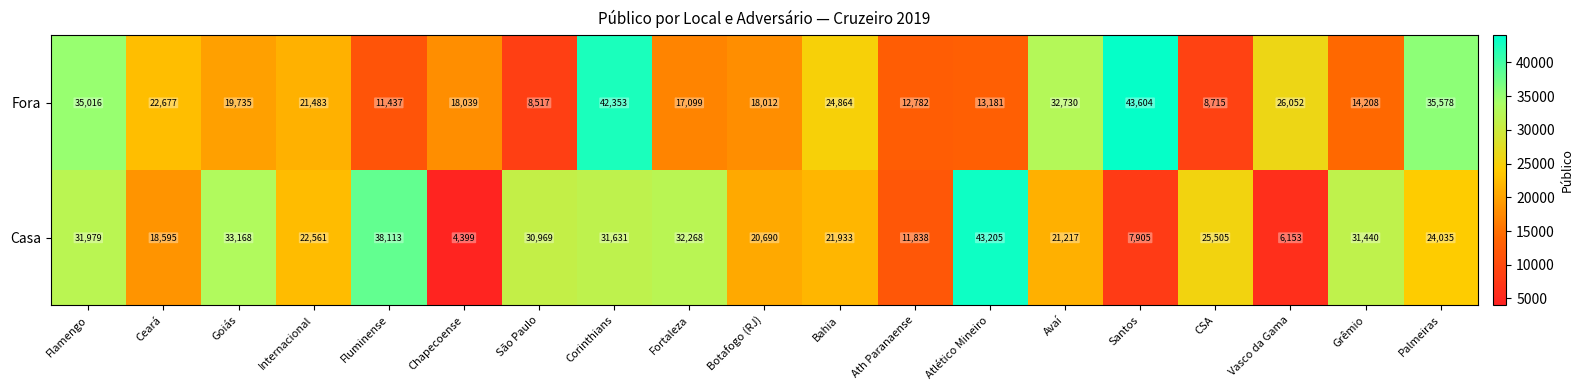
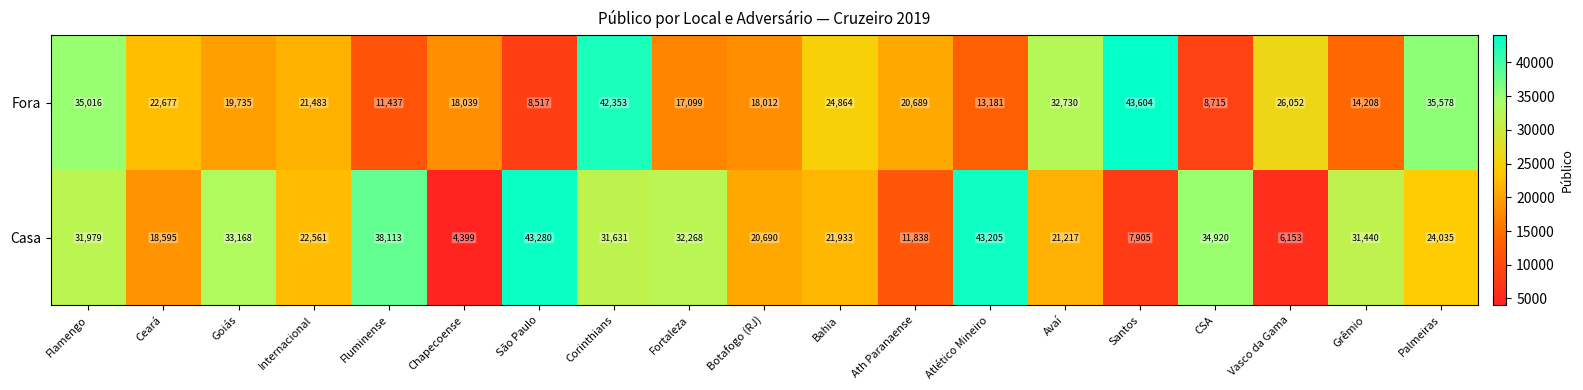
Fora, Ath Paranaense: 12,782 -> 20,689
Casa, São Paulo: 30,969 -> 43,280
Casa, CSA: 25,505 -> 34,920
